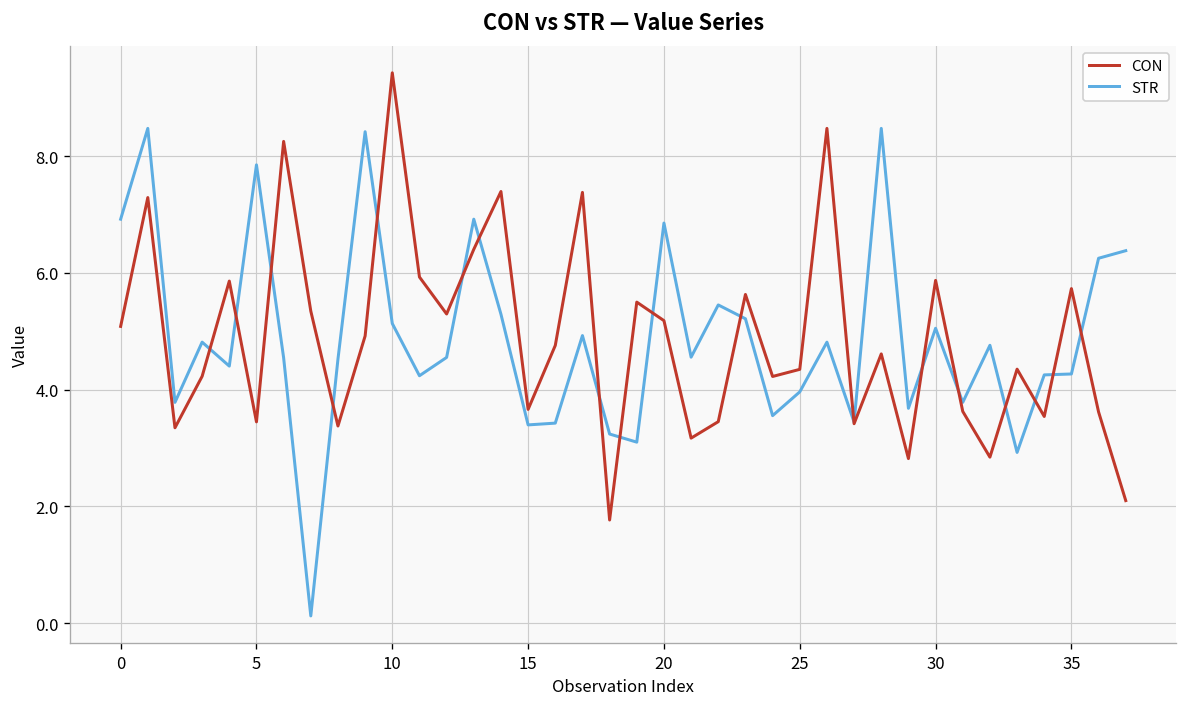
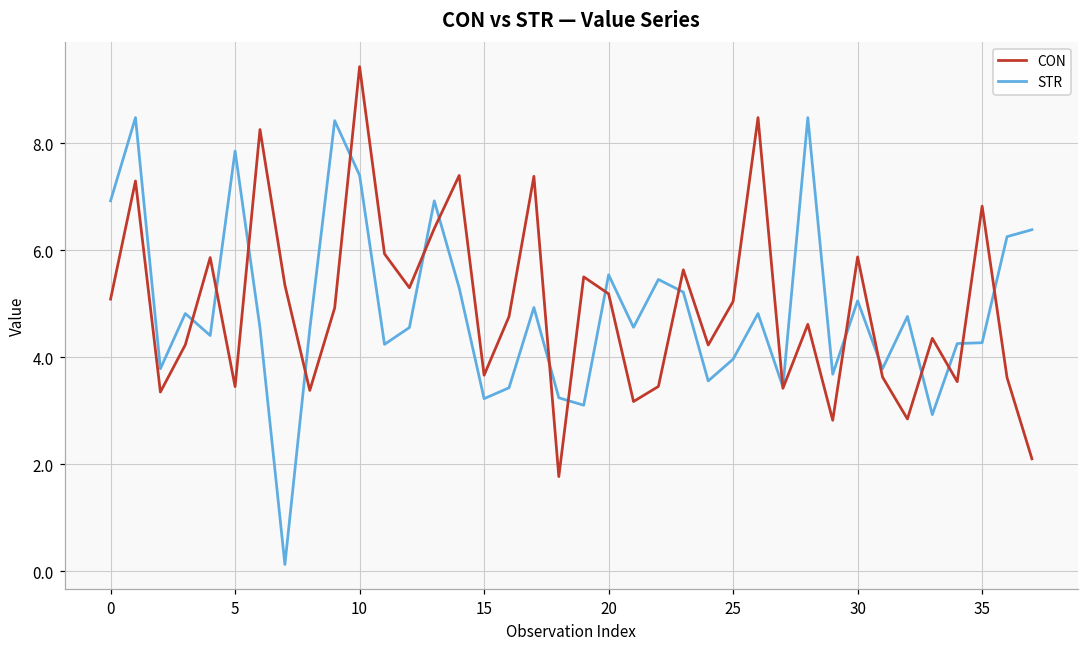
STR, 10: 5.1 -> 7.4
STR, 15: 3.4 -> 3.2
STR, 20: 6.9 -> 5.5
CON, 25: 4.3 -> 5.0
CON, 35: 5.7 -> 6.8
